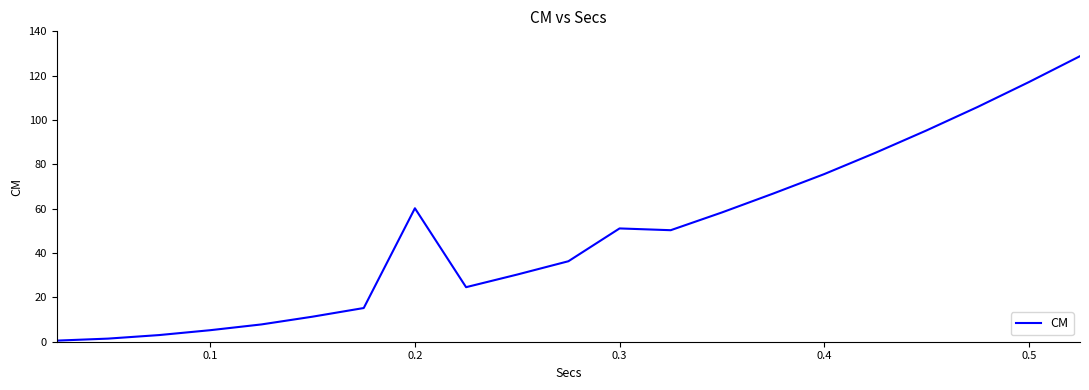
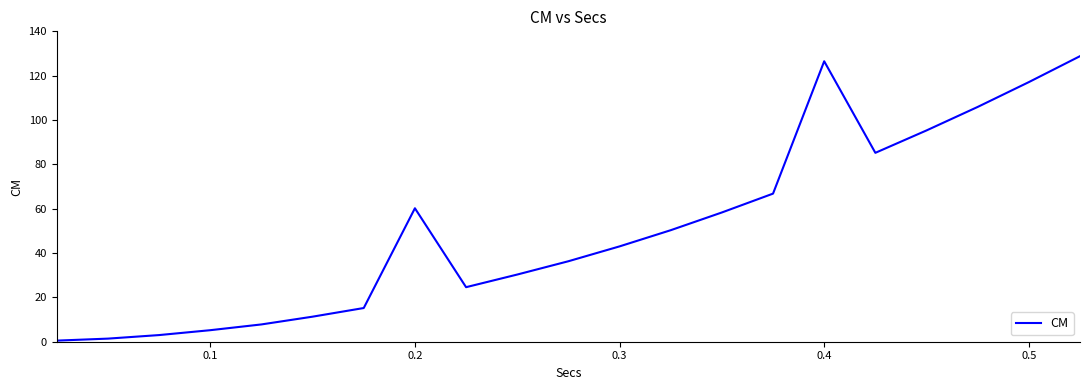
0.3: 51 -> 43
0.4: 76 -> 127
